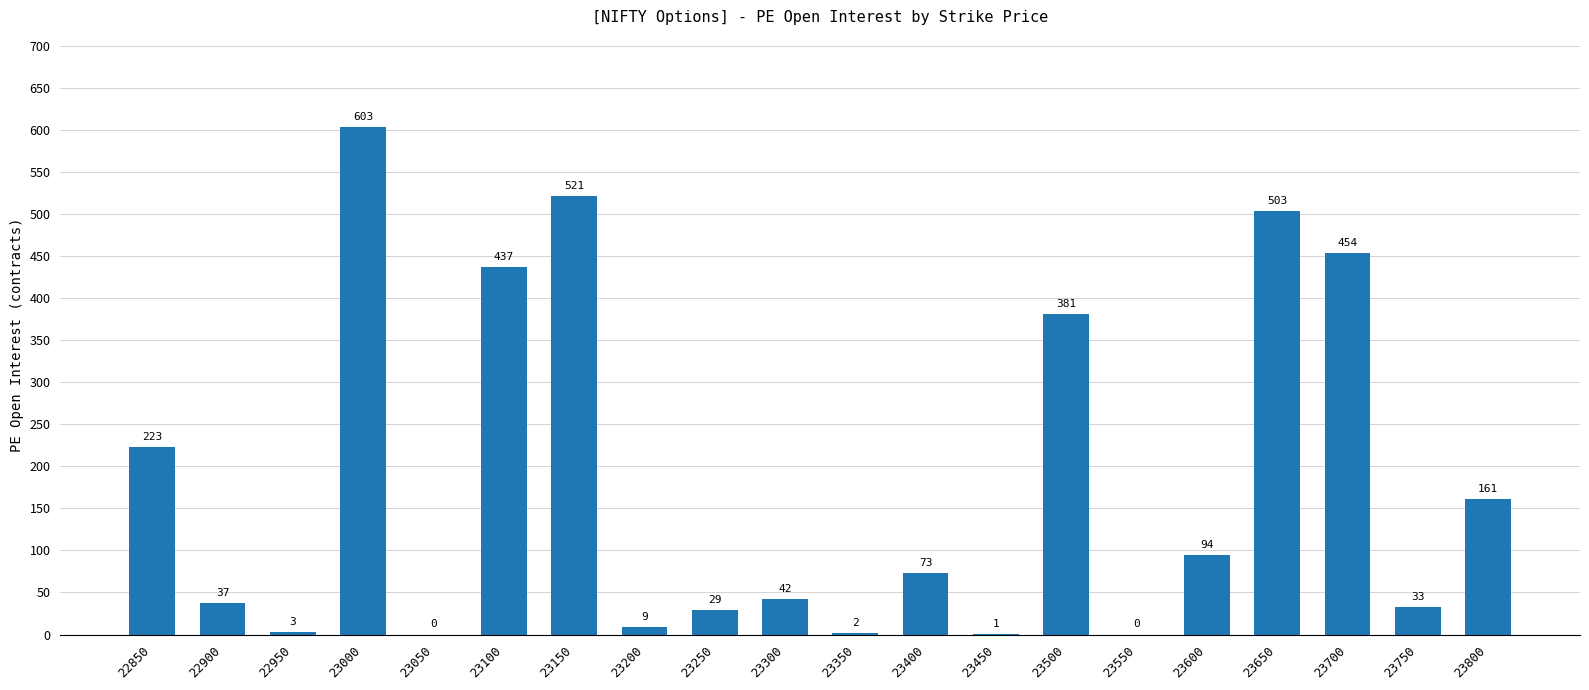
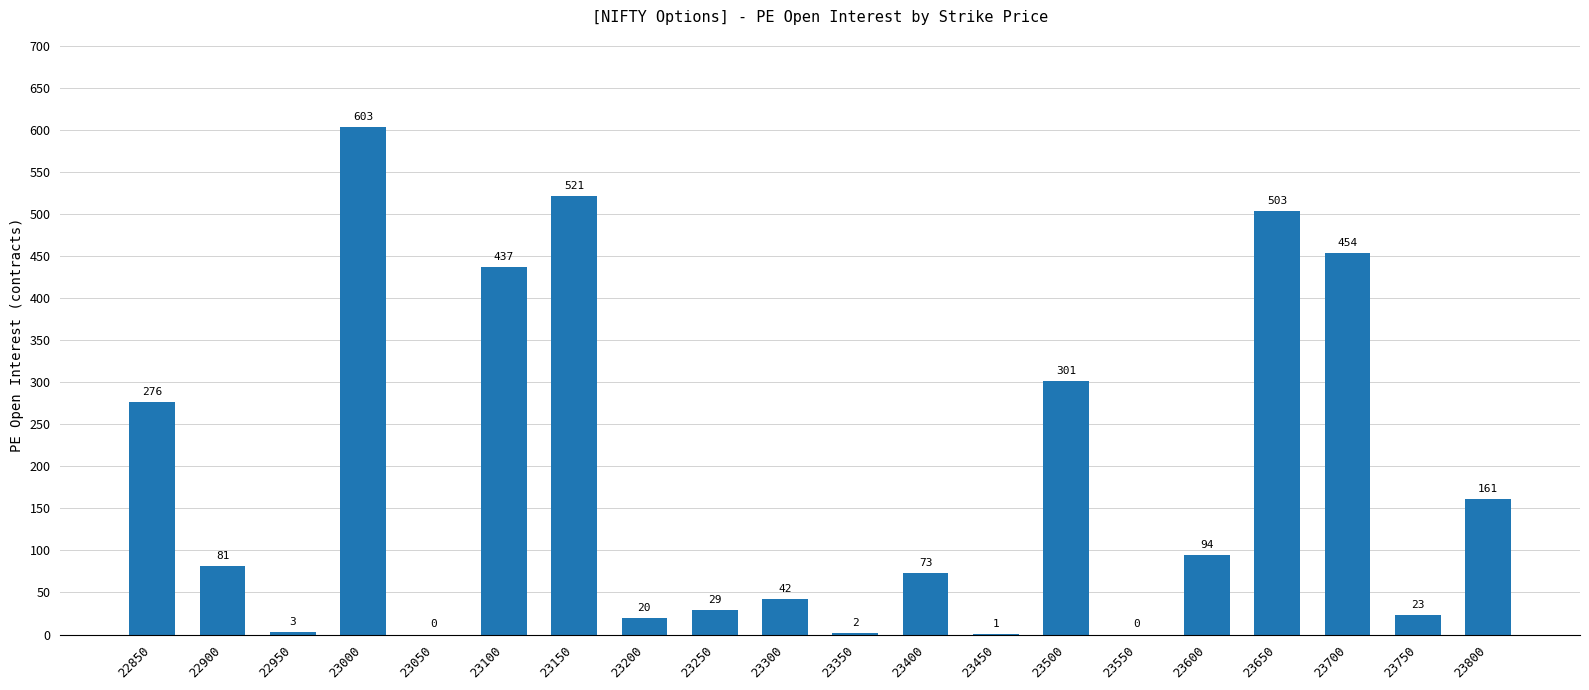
22850: 223 -> 276
22900: 37 -> 81
23200: 9 -> 20
23500: 381 -> 301
23750: 33 -> 23
